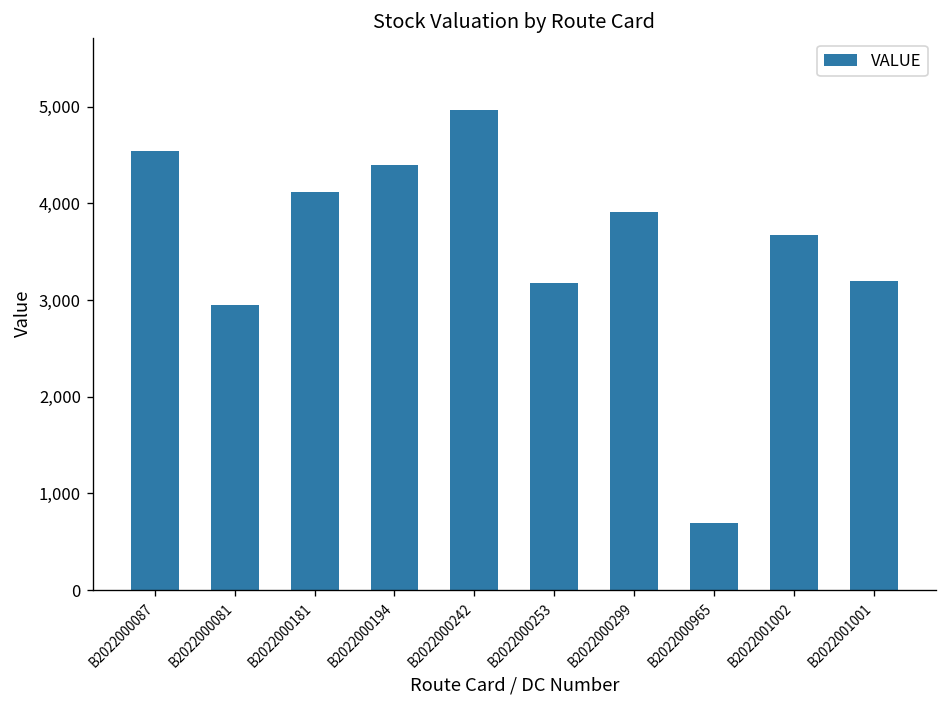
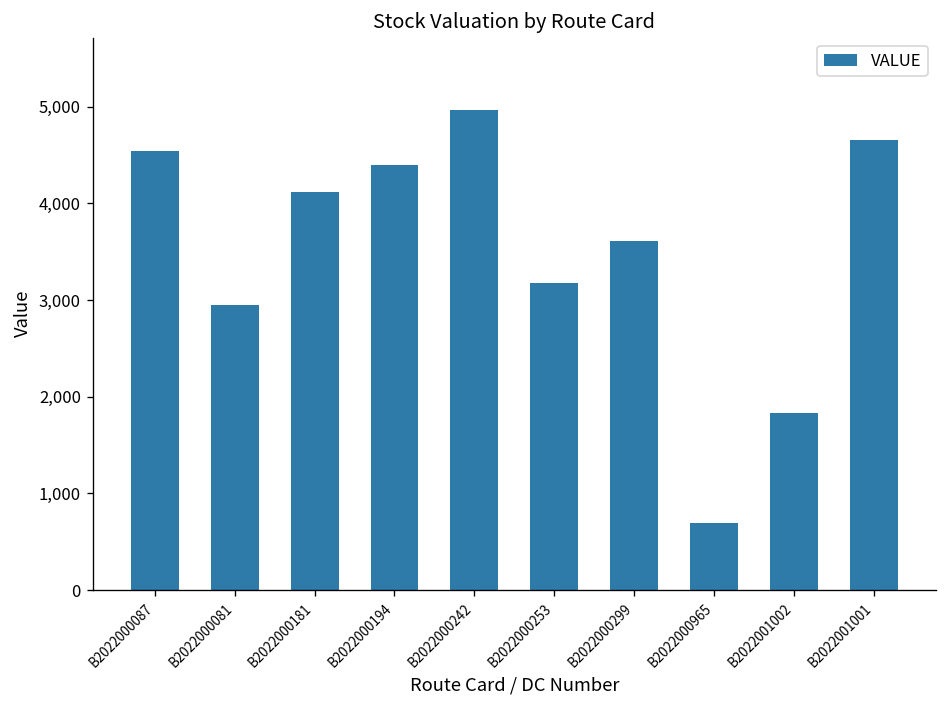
B2022000299: 3,900 -> 3,600
B2022001002: 3,700 -> 1,800
B2022001001: 3,200 -> 4,700
